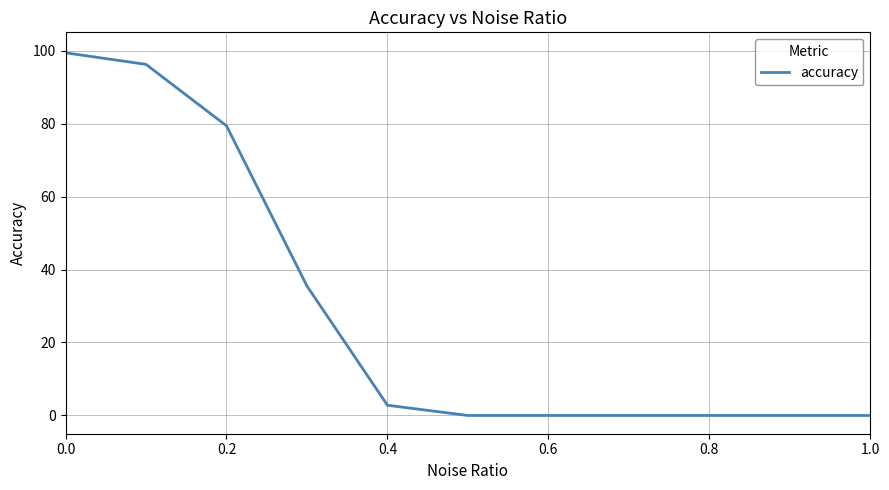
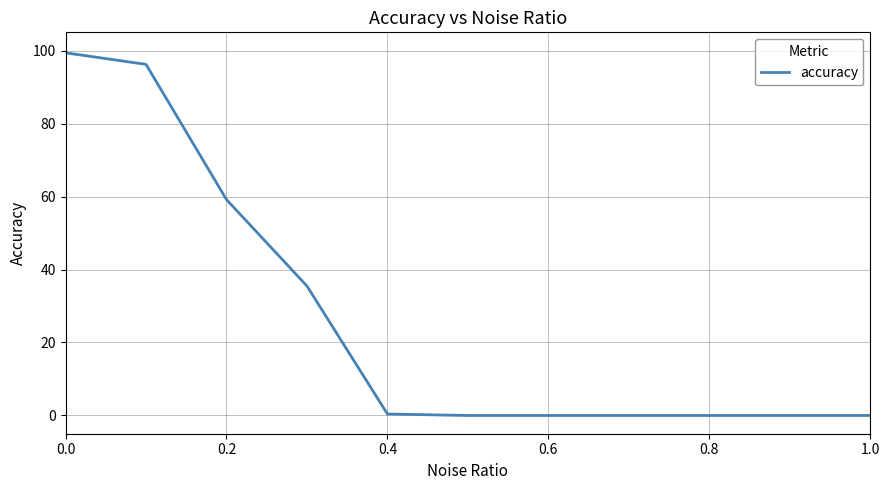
0.2: 79 -> 59
0.4: 3 -> 0
